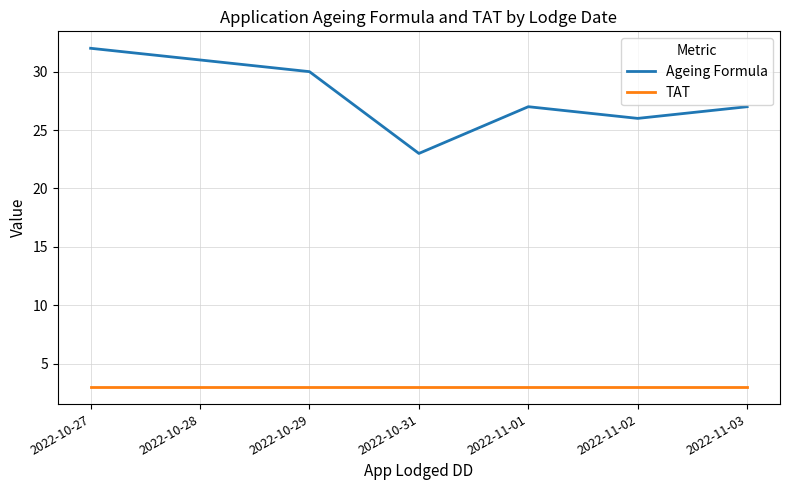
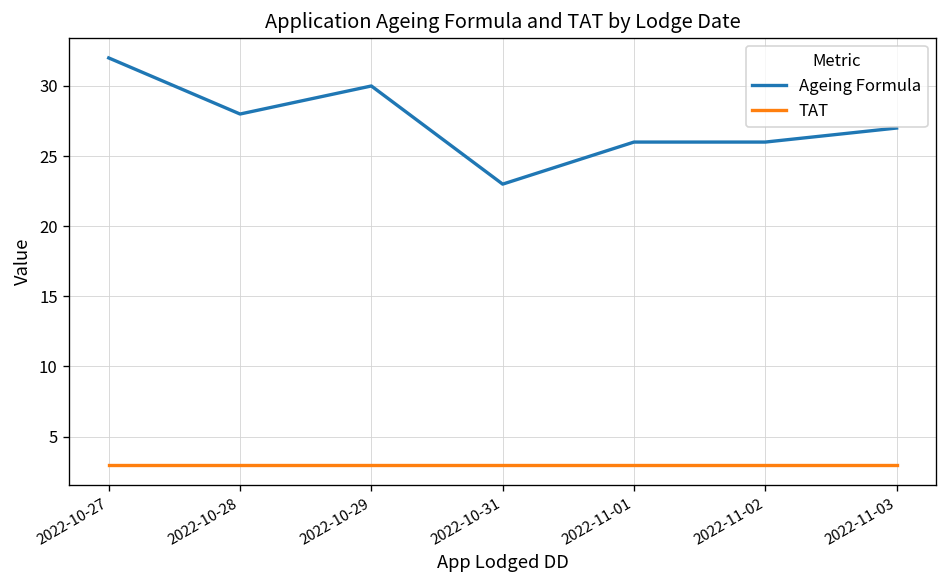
Ageing Formula, 2022-10-28: 31 -> 28
Ageing Formula, 2022-11-01: 27 -> 26
